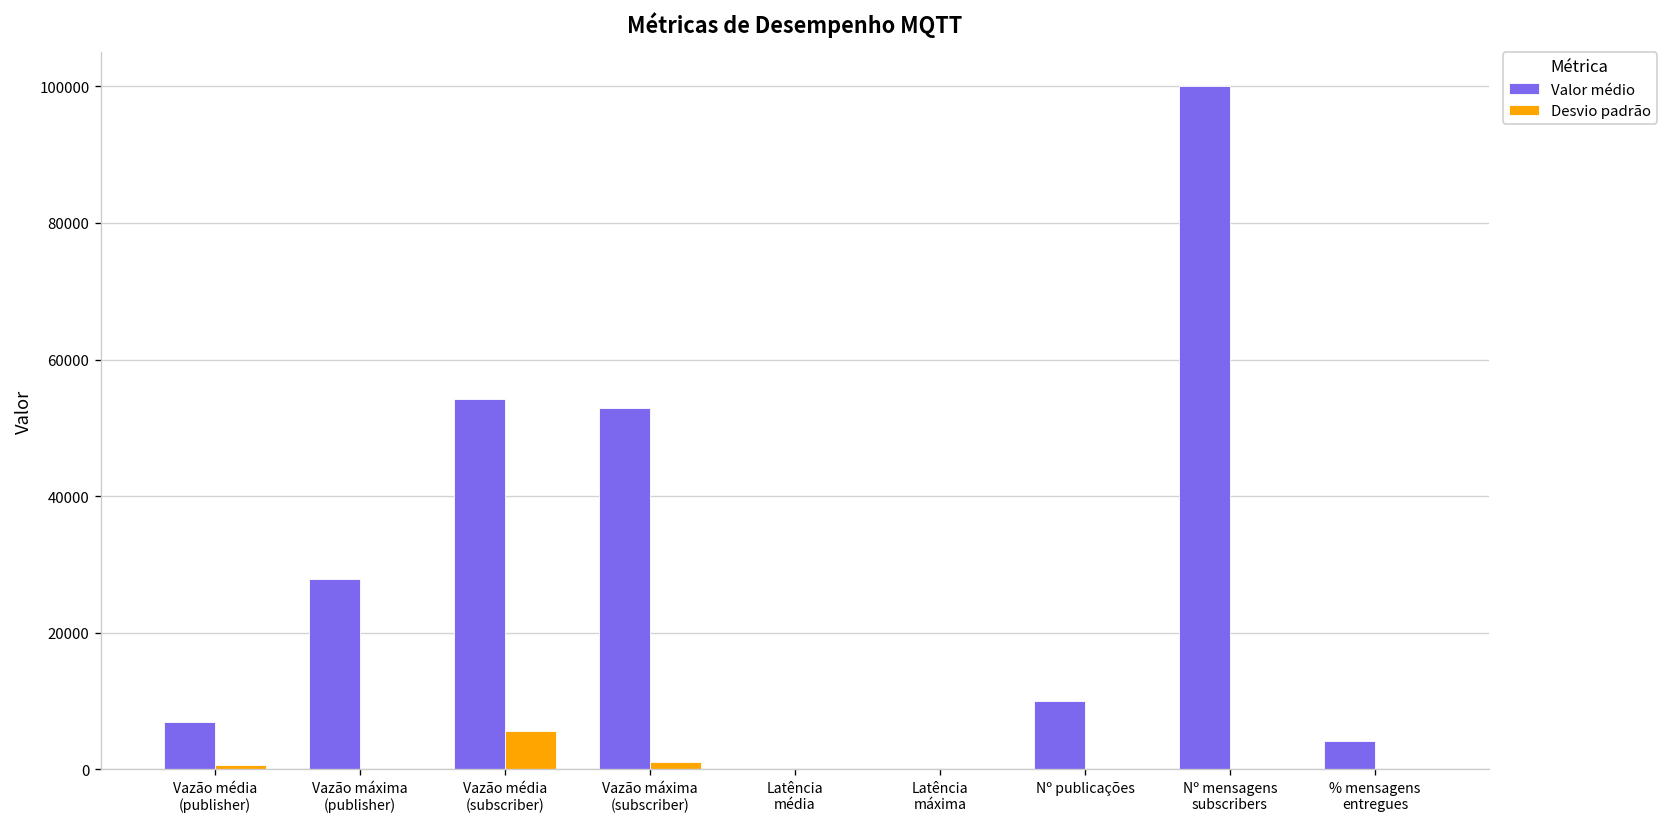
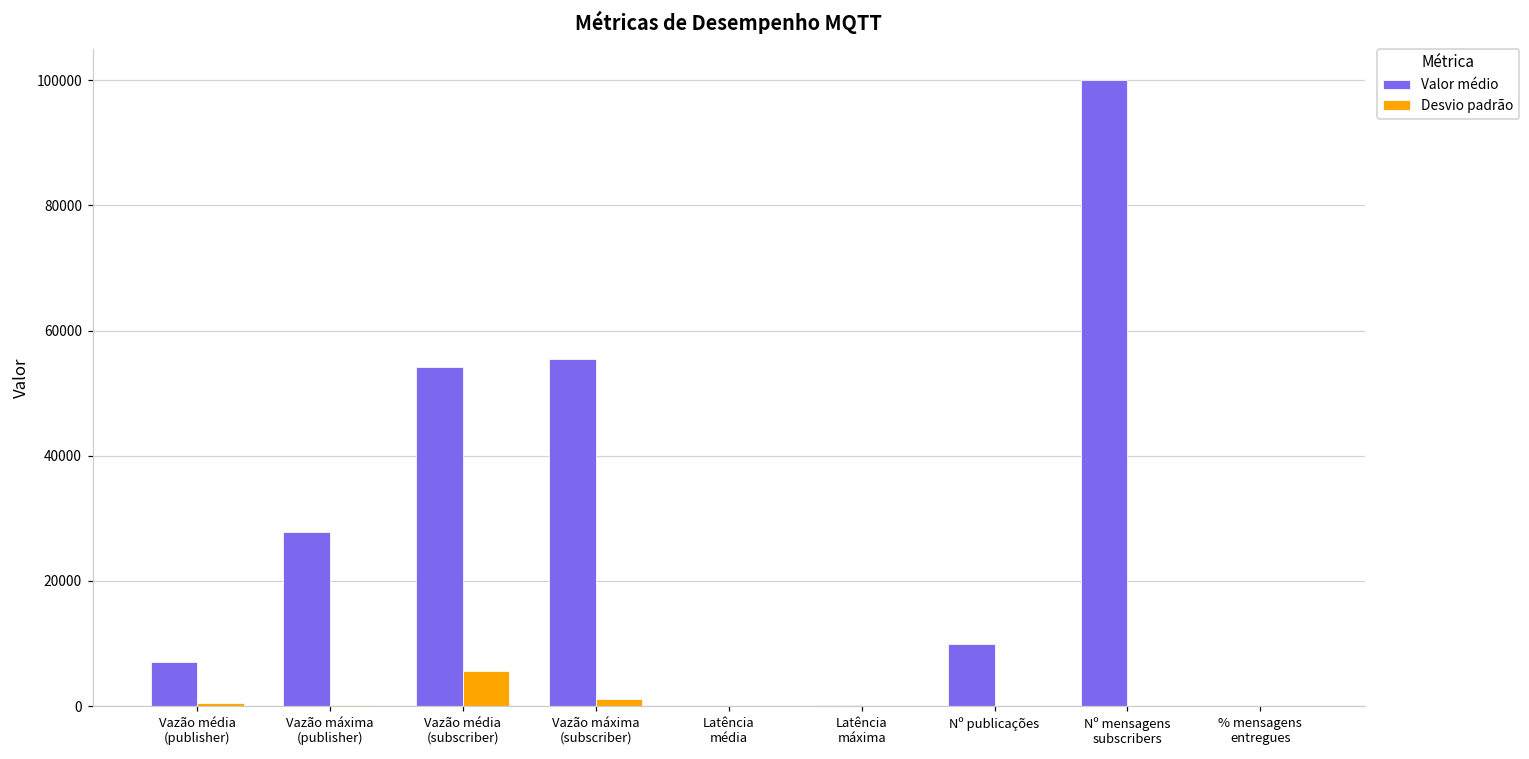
Valor médio, Vazão máxima (subscriber): 53000 -> 55000
Valor médio, % mensagens entregues: 4000 -> 0
